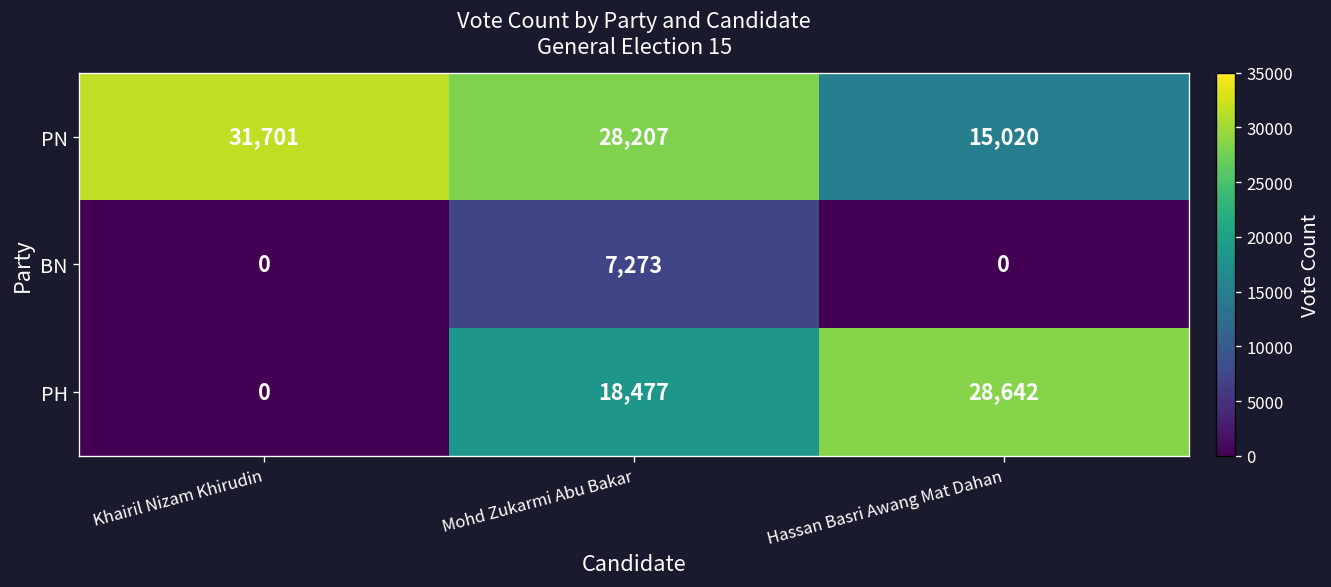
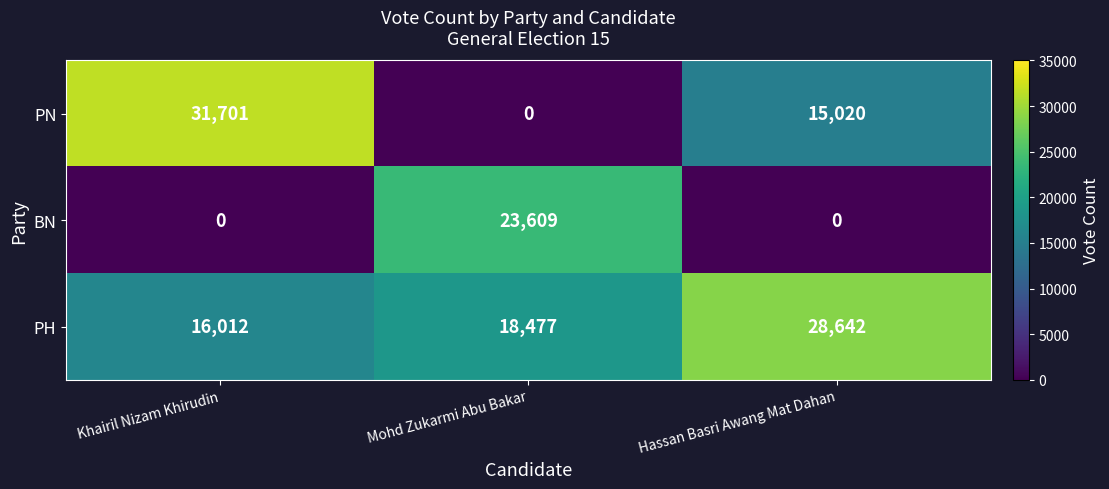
PN, Mohd Zukarmi Abu Bakar: 28,207 -> 0
BN, Mohd Zukarmi Abu Bakar: 7,273 -> 23,609
PH, Khairil Nizam Khirudin: 0 -> 16,012
